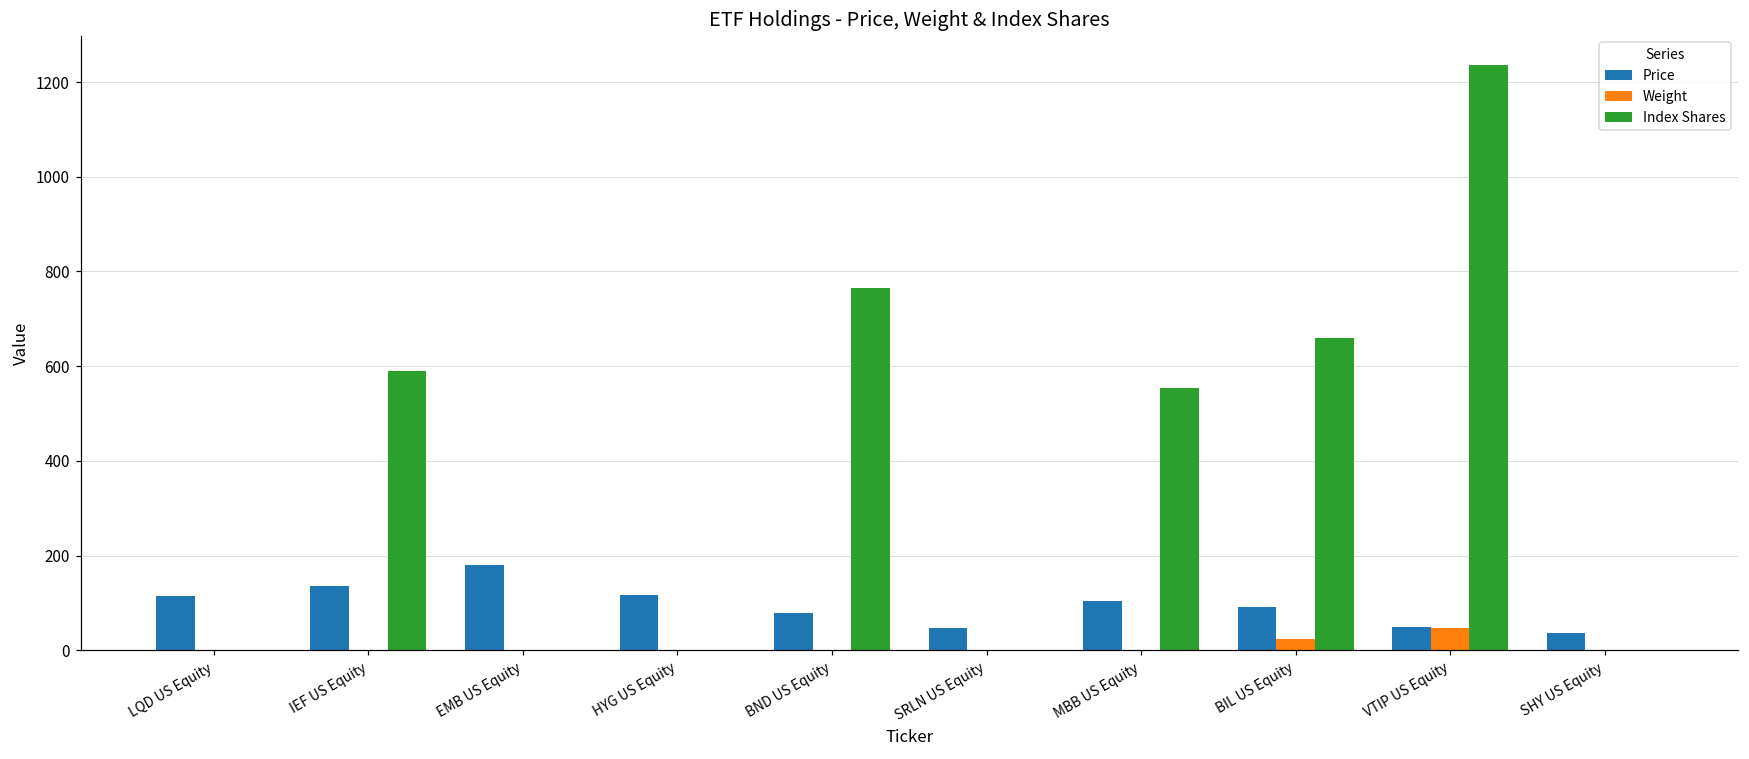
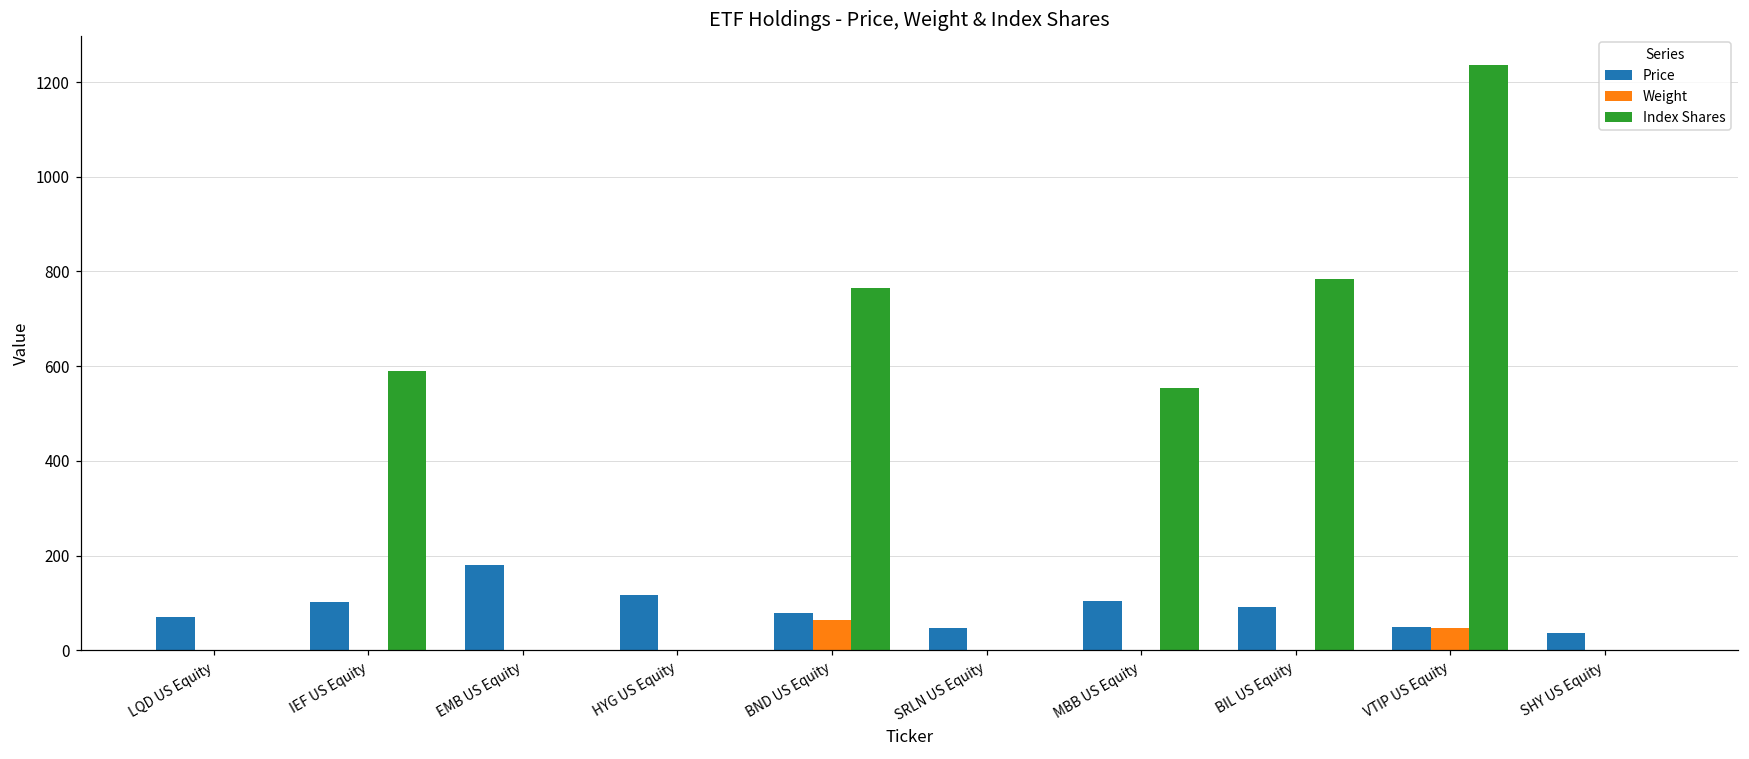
Price, LQD US Equity: 120 -> 70
Price, IEF US Equity: 140 -> 100
Weight, BND US Equity: 0 -> 70
Weight, BIL US Equity: 20 -> 0
Index Shares, BIL US Equity: 660 -> 780
